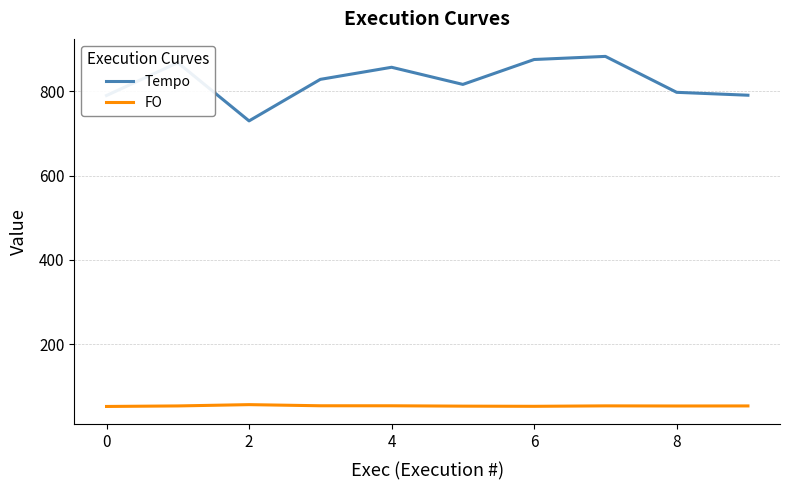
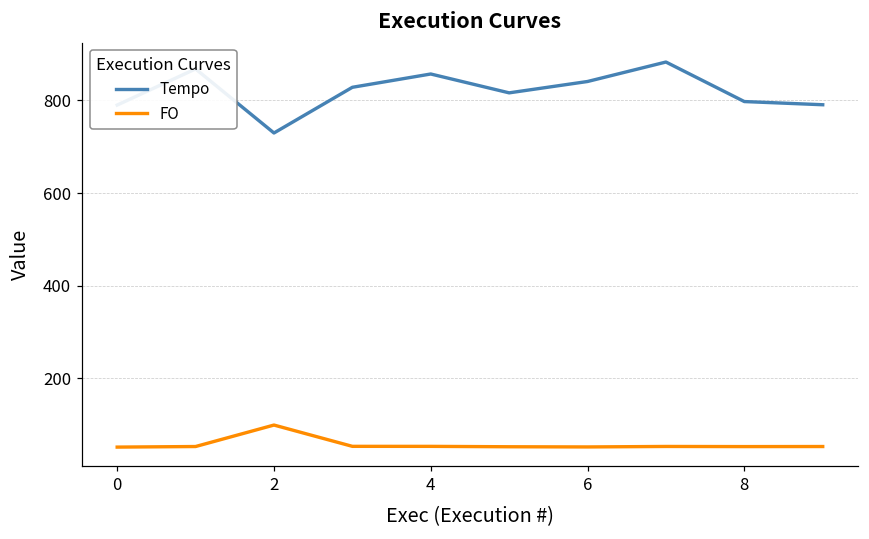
FO, 2: 60 -> 100
Tempo, 6: 880 -> 840
